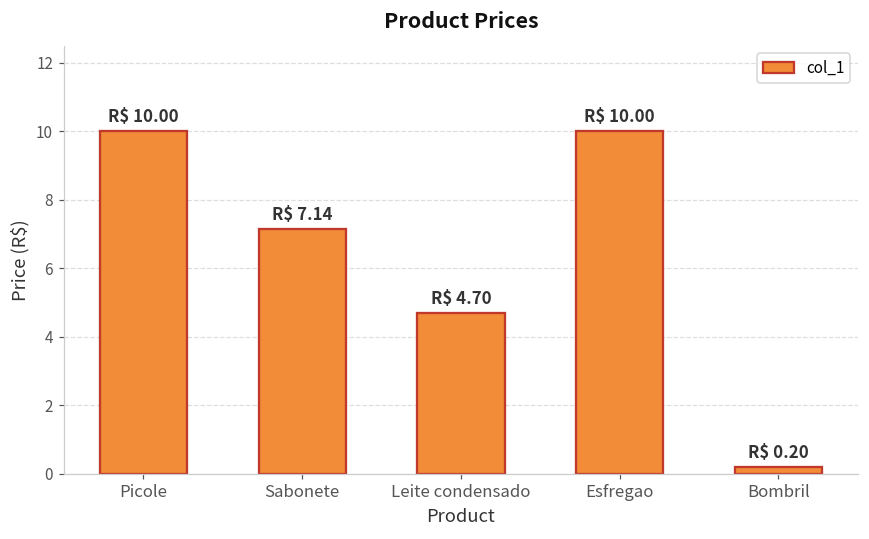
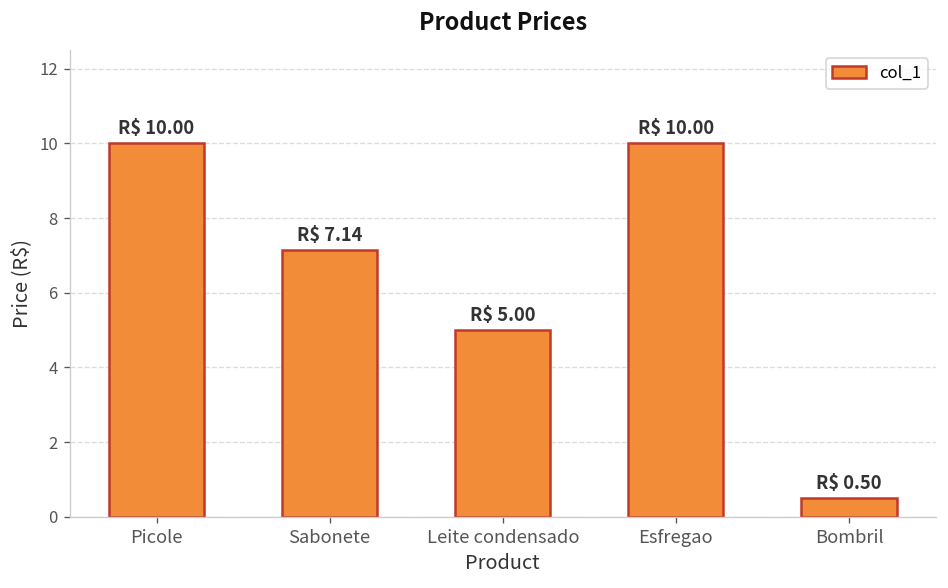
Leite condensado: 4.70 -> 5.00
Bombril: 0.20 -> 0.50
